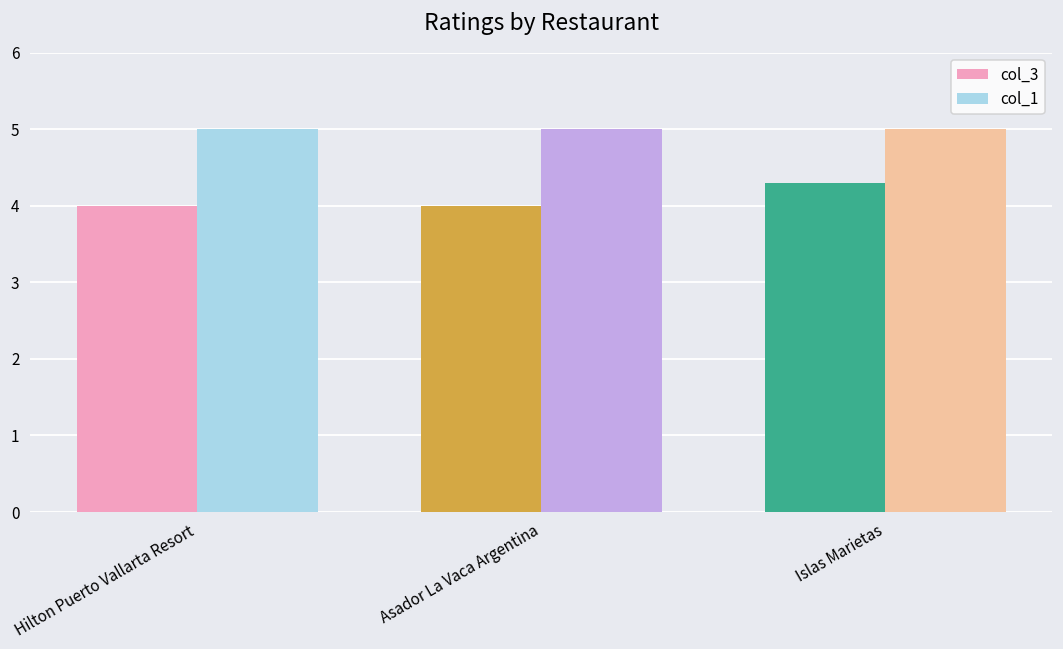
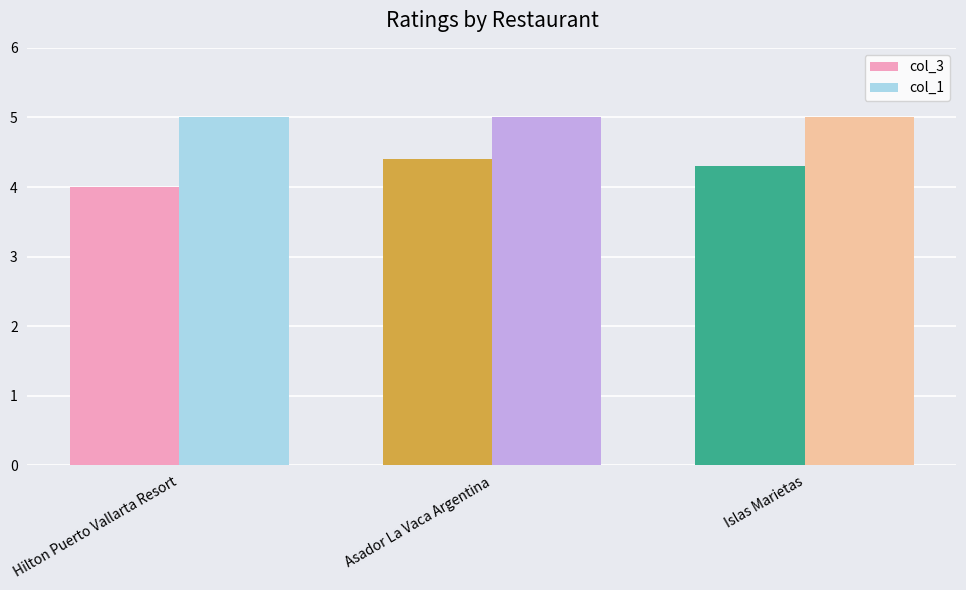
col_3, Asador La Vaca Argentina: 4.0 -> 4.4
